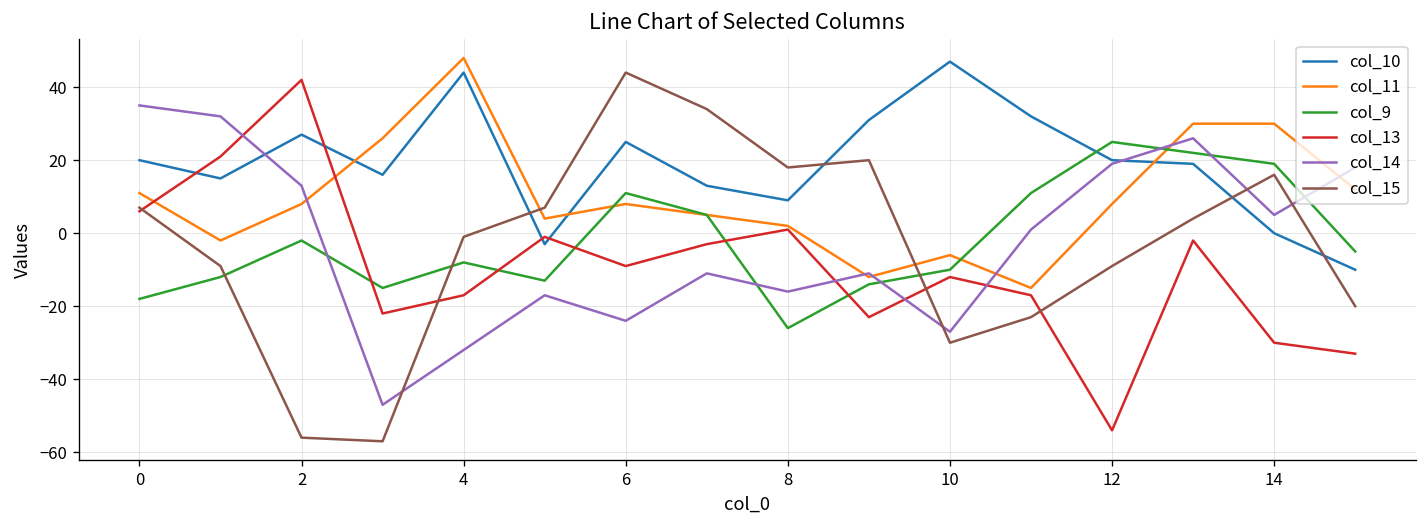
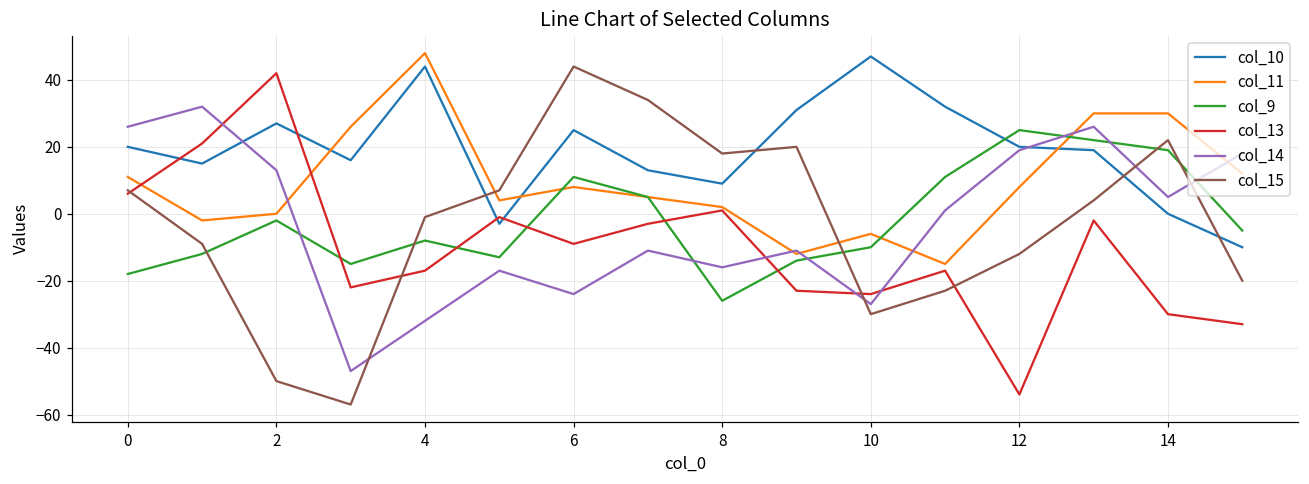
col_14, 0: 35 -> 26
col_11, 2: 8 -> 0
col_15, 2: -56 -> -50
col_13, 10: -12 -> -24
col_15, 12: -9 -> -12
col_15, 14: 16 -> 22
